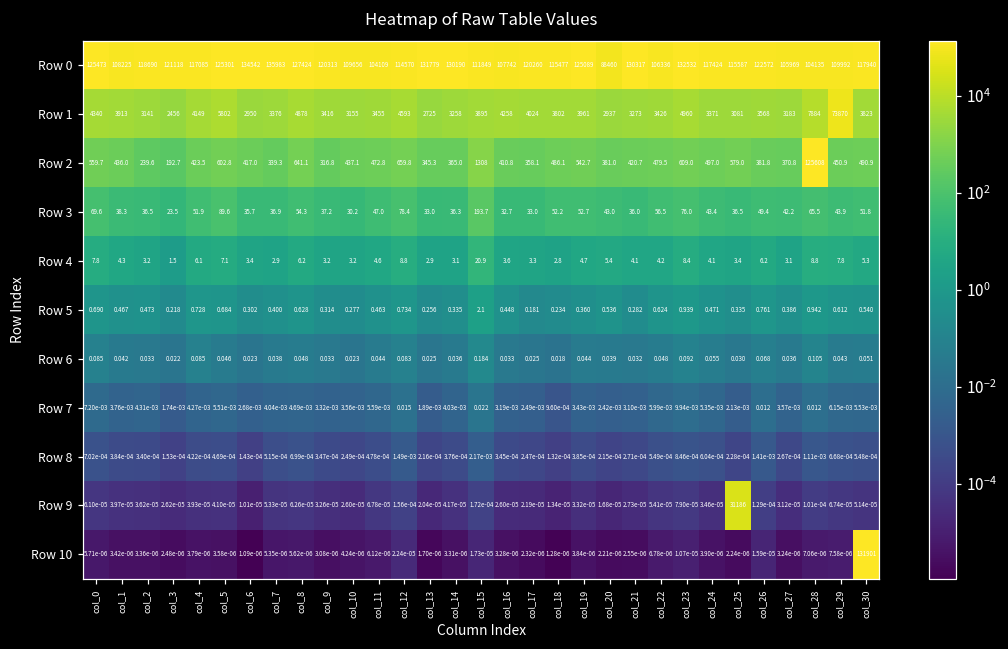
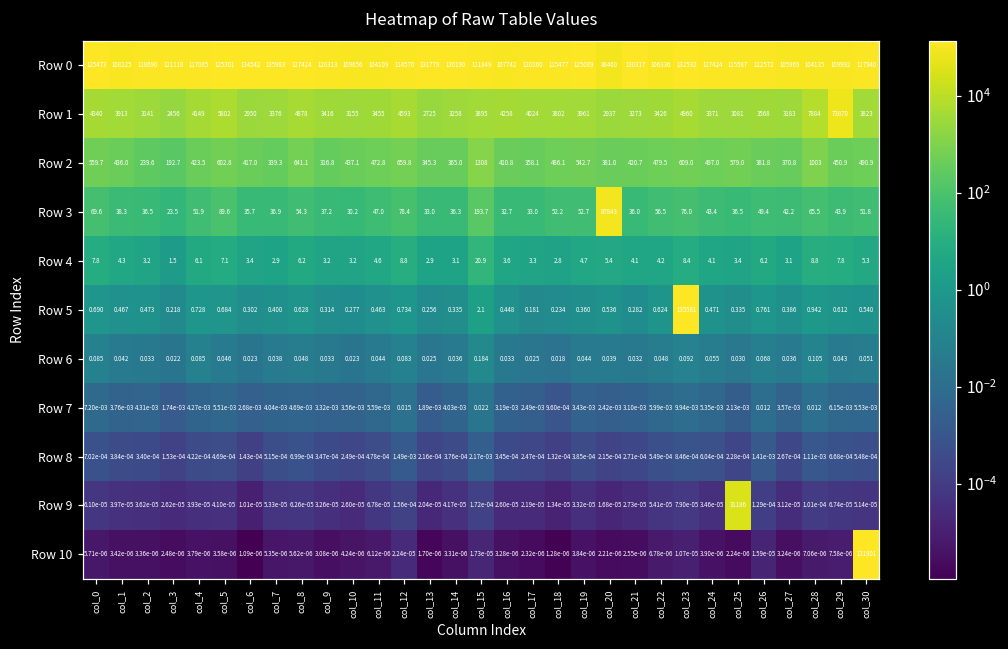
Row 2, col_28: 125608 -> 1003
Row 3, col_20: 43.0 -> 87843
Row 5, col_23: 0.939 -> 135581
